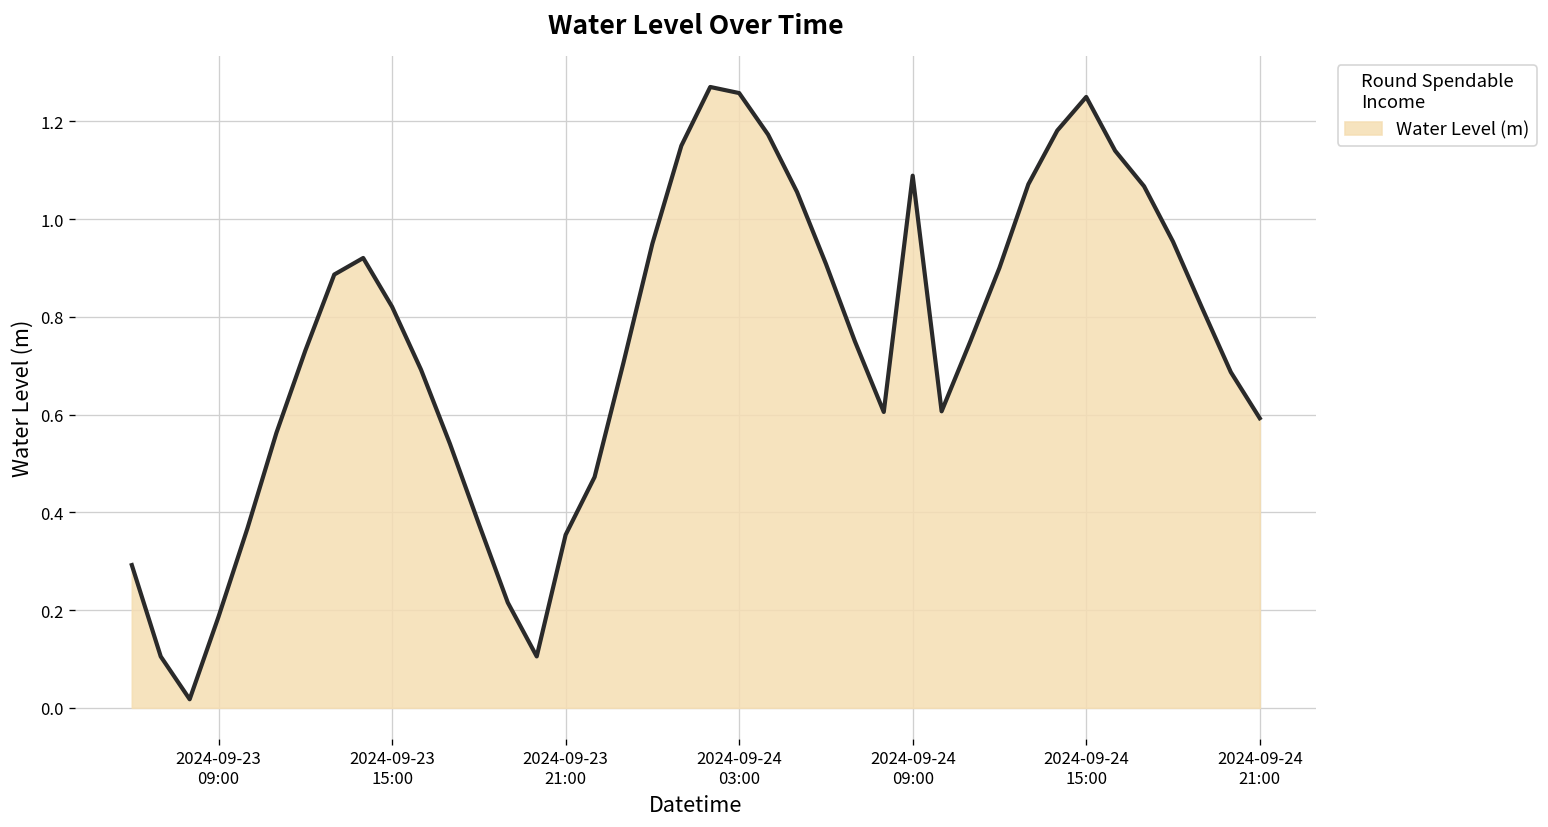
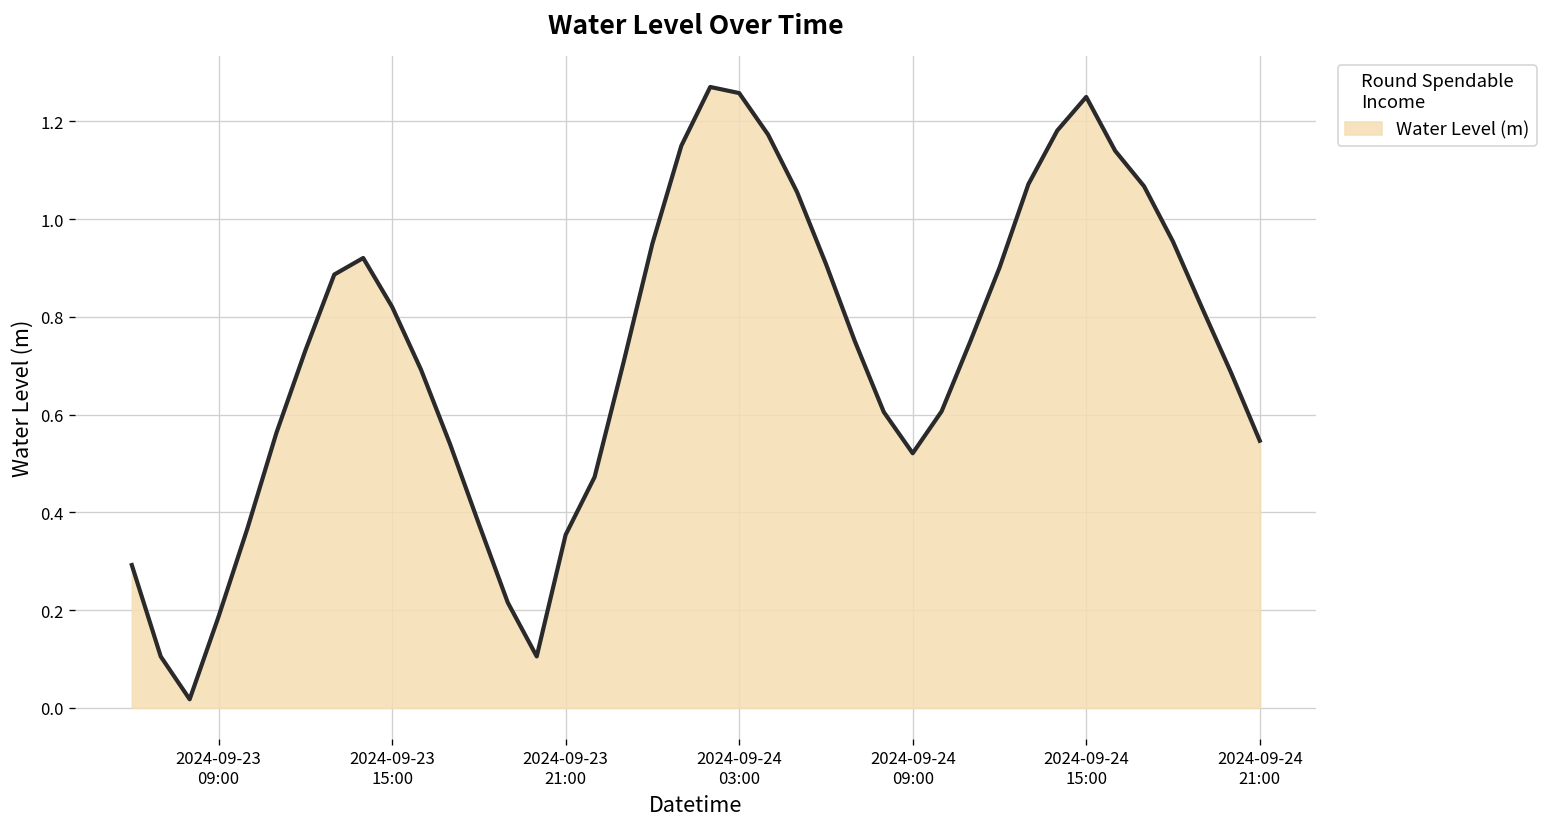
2024-09-24 09:00: 1.09 -> 0.52
2024-09-24 21:00: 0.59 -> 0.55
